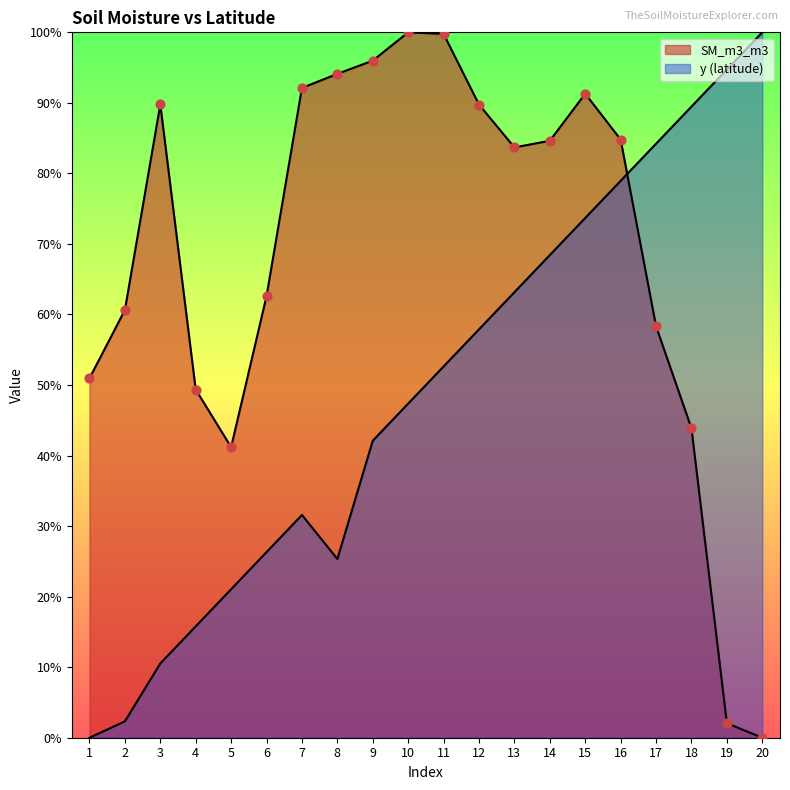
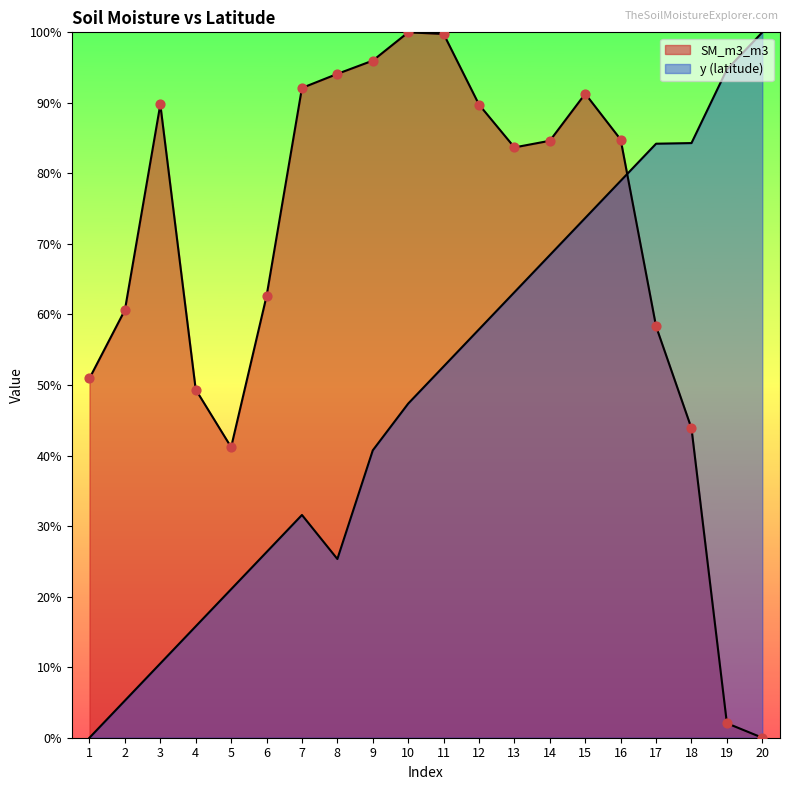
y (latitude), 2: 2% -> 5%
y (latitude), 9: 42% -> 41%
y (latitude), 18: 89% -> 84%
